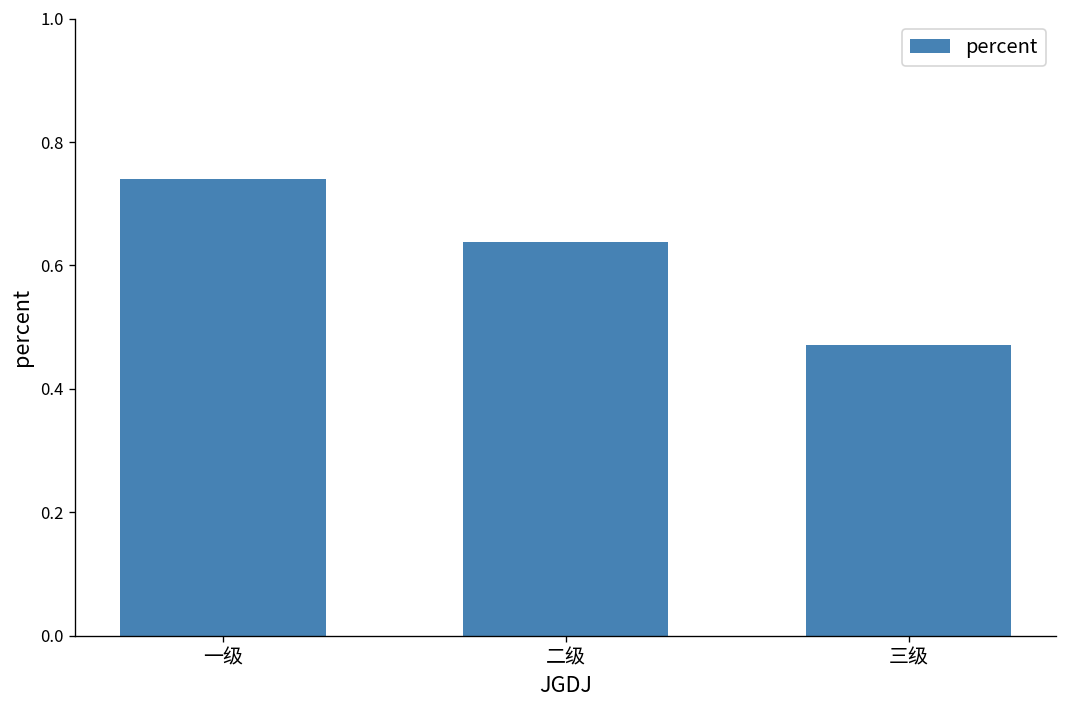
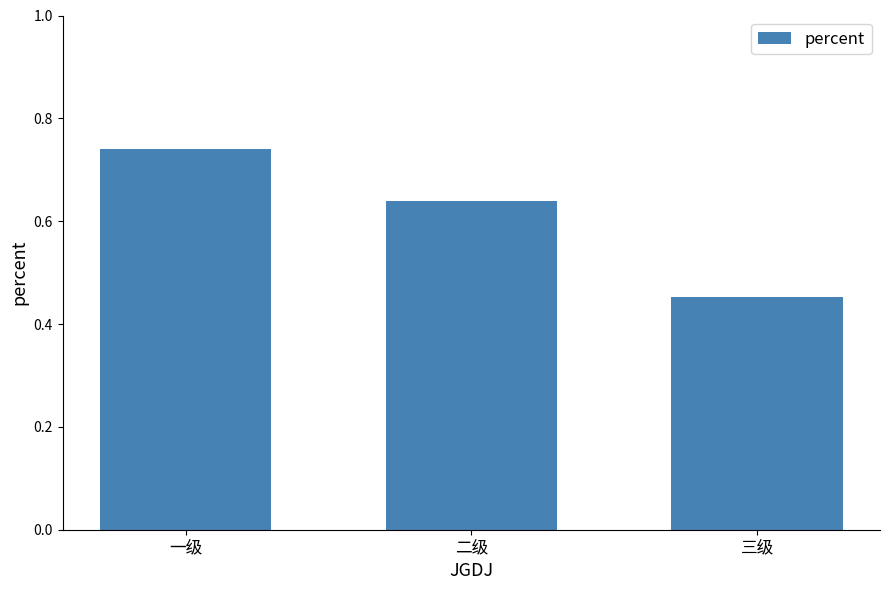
三级: 0.47 -> 0.45
